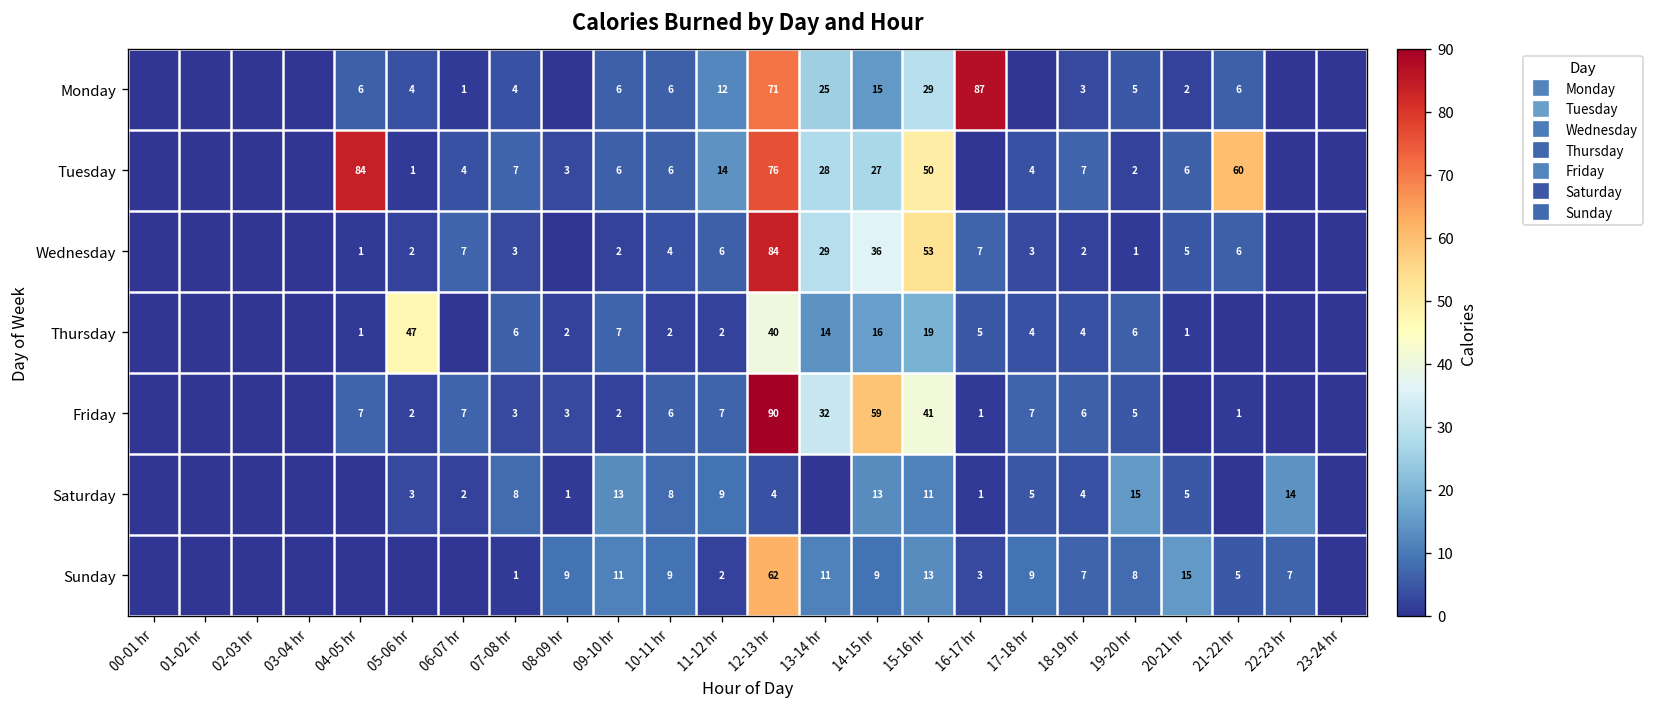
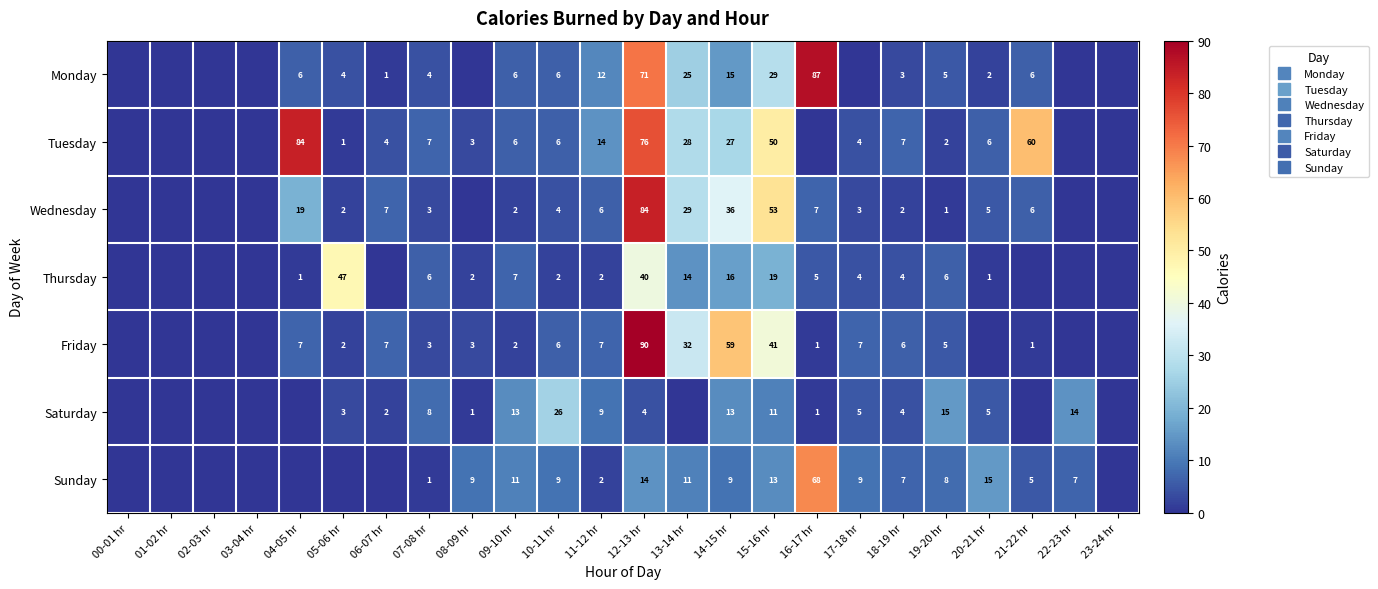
Wednesday, 04-05 hr: 1 -> 19
Saturday, 10-11 hr: 8 -> 26
Sunday, 12-13 hr: 62 -> 14
Sunday, 16-17 hr: 3 -> 68
